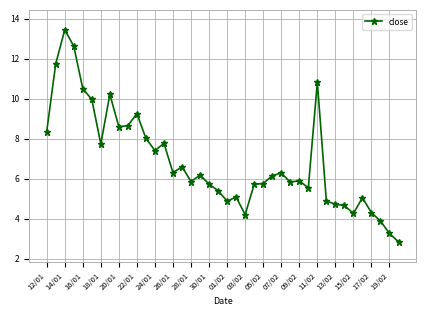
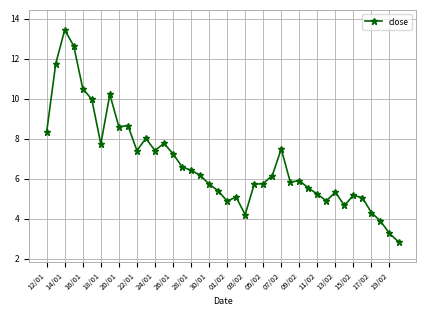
22/01: 9.3 -> 7.4
26/01: 6.3 -> 7.3
28/01: 5.9 -> 6.4
07/02: 6.3 -> 7.5
11/02: 10.8 -> 5.2
13/02: 4.7 -> 5.3
15/02: 4.3 -> 5.2
